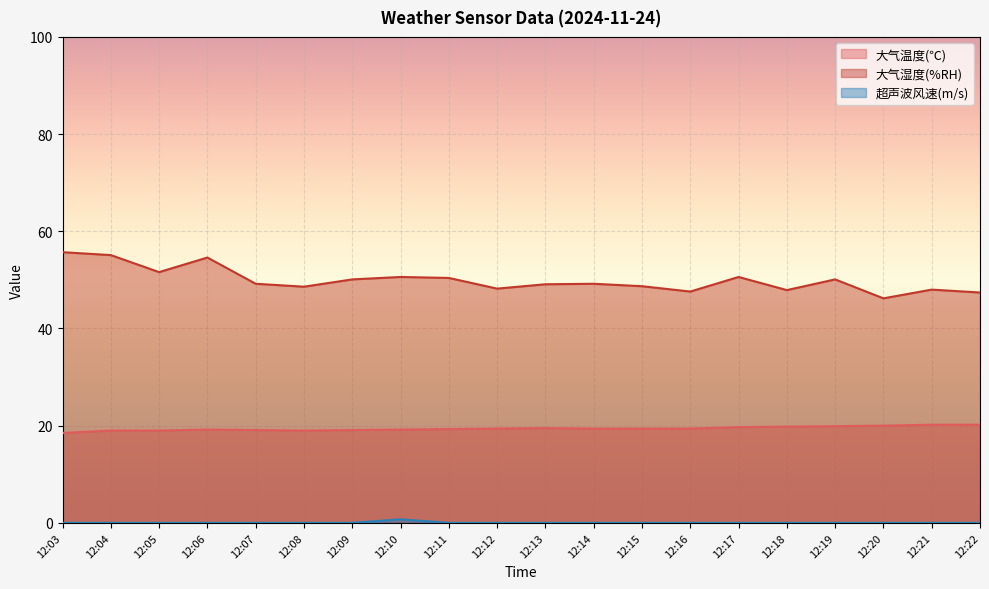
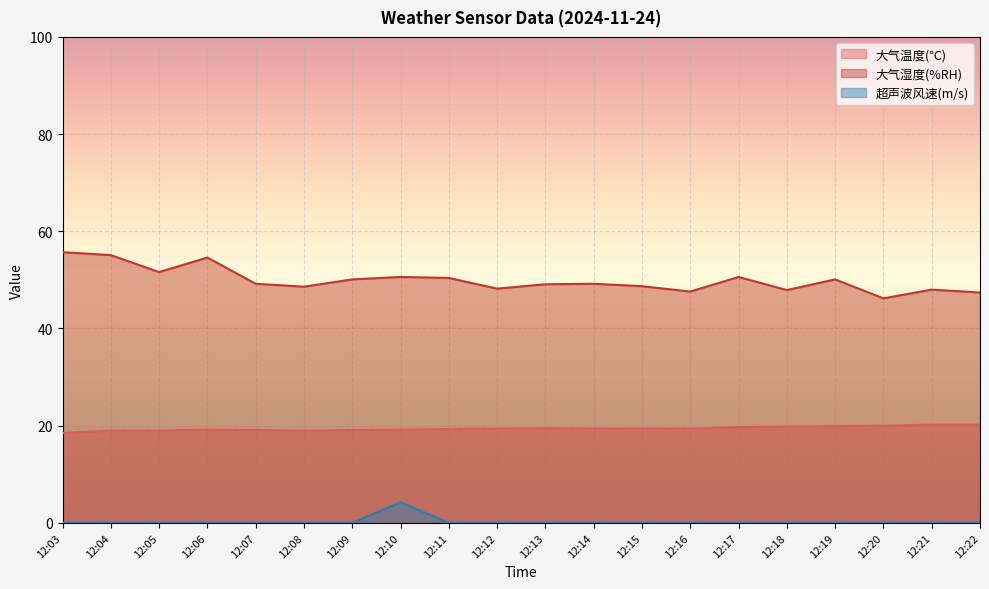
超声波风速(m/s), 12:10: 1 -> 4
